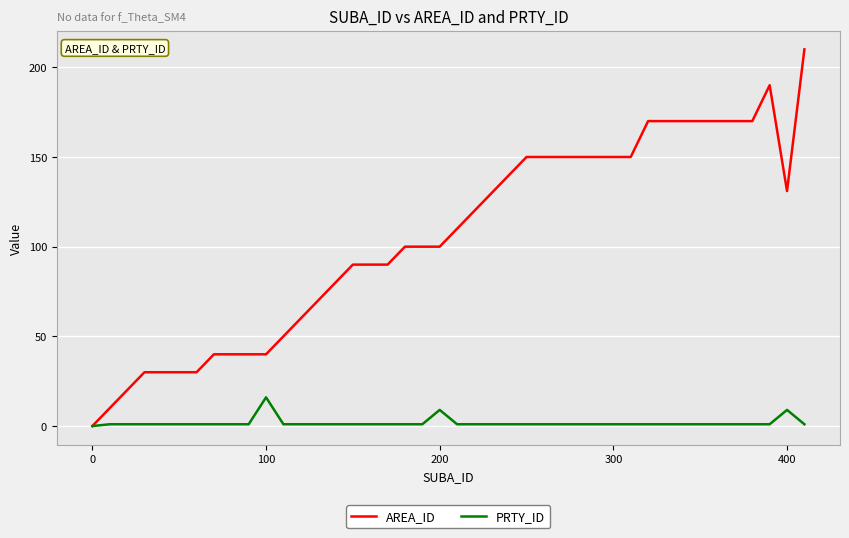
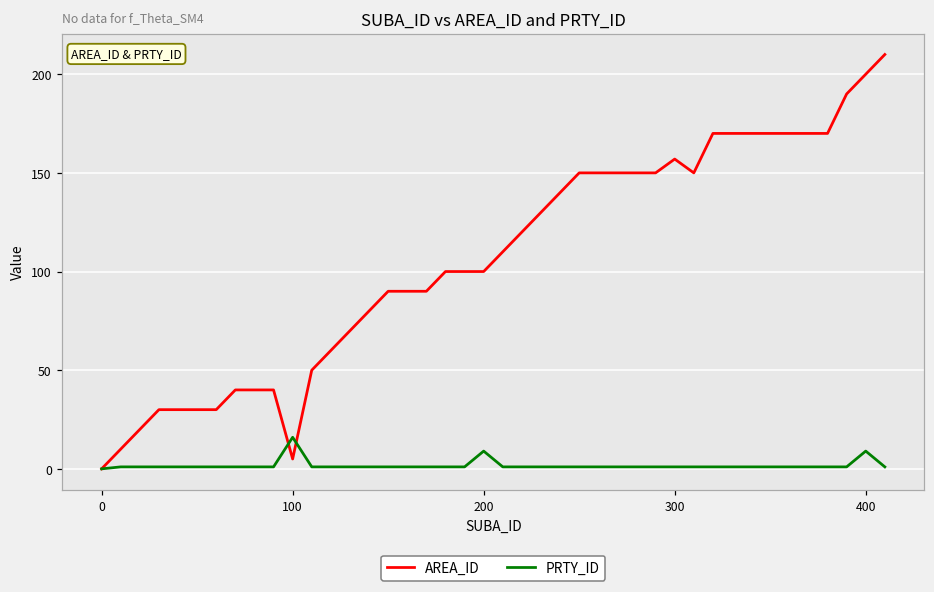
AREA_ID, 100: 40 -> 5
AREA_ID, 300: 150 -> 157
AREA_ID, 400: 131 -> 200
